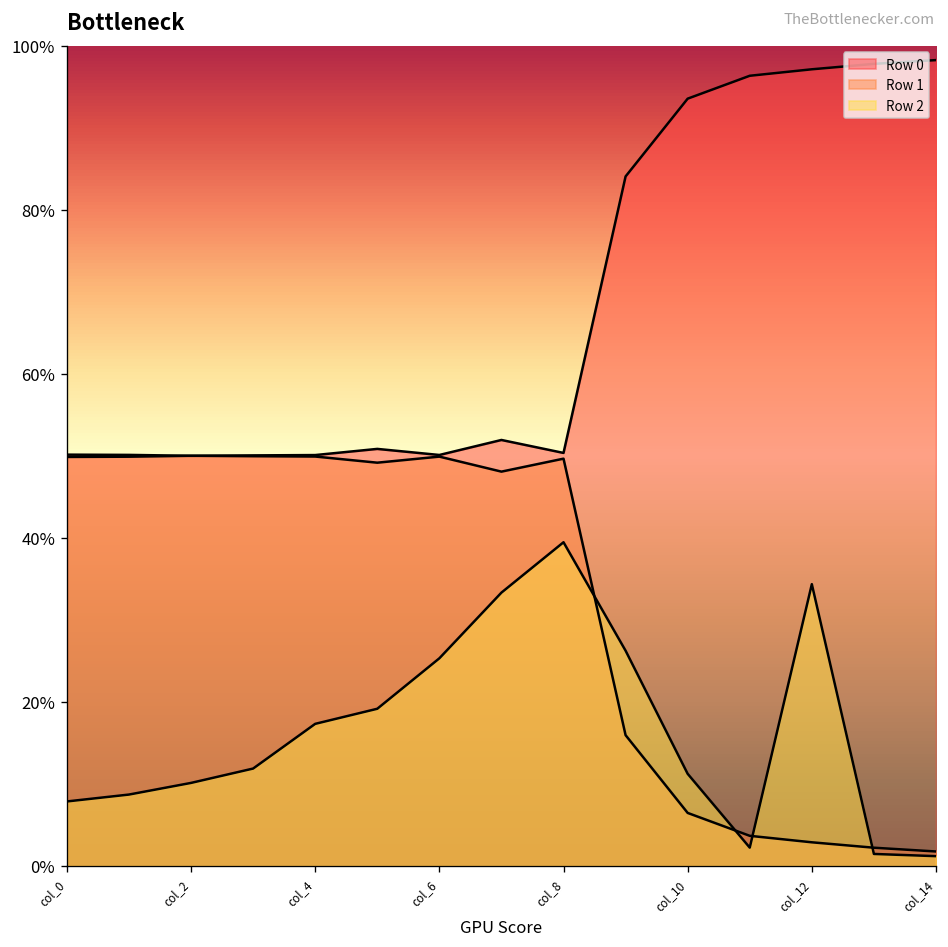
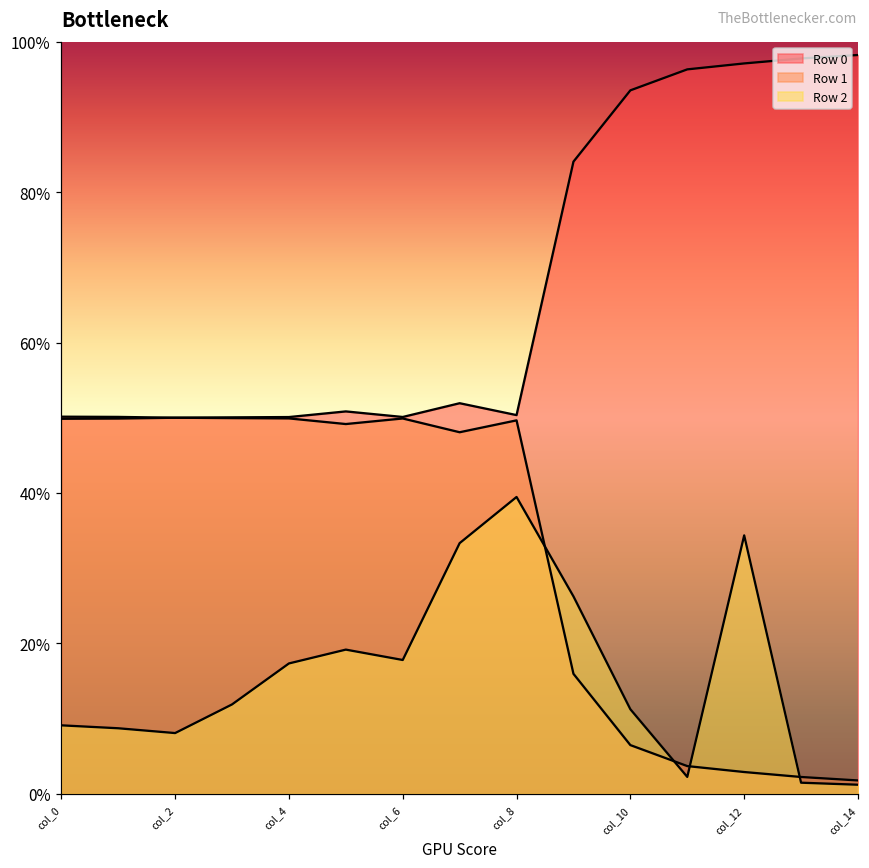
Row 2, col_0: 8% -> 9%
Row 2, col_2: 10% -> 8%
Row 2, col_6: 25% -> 18%
